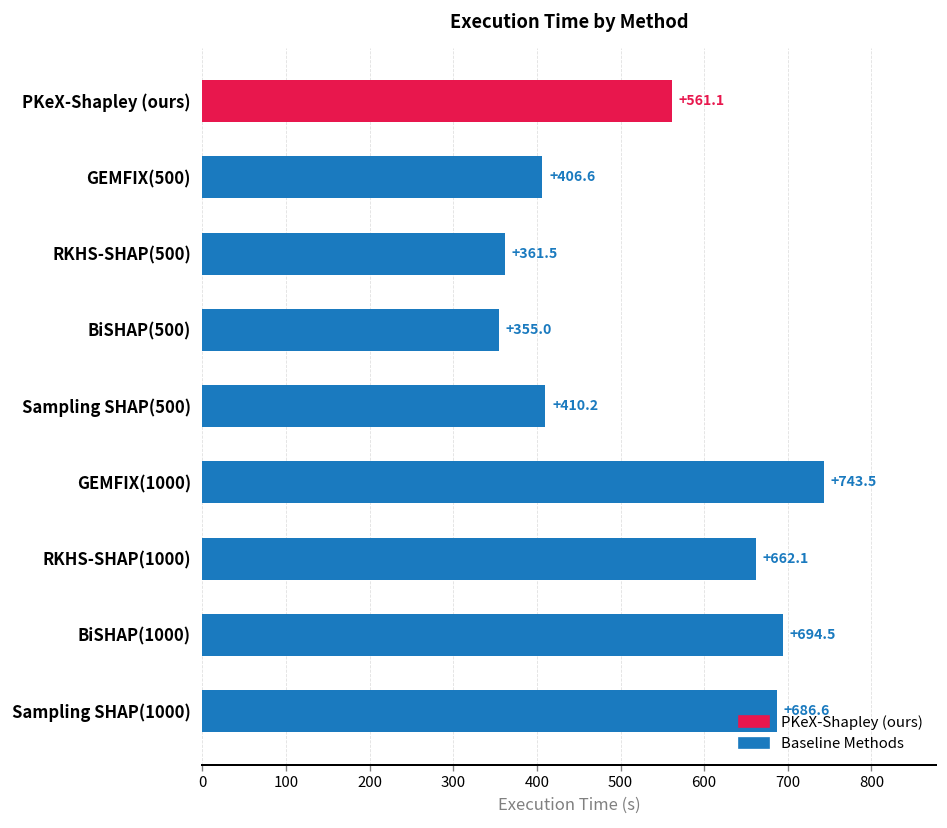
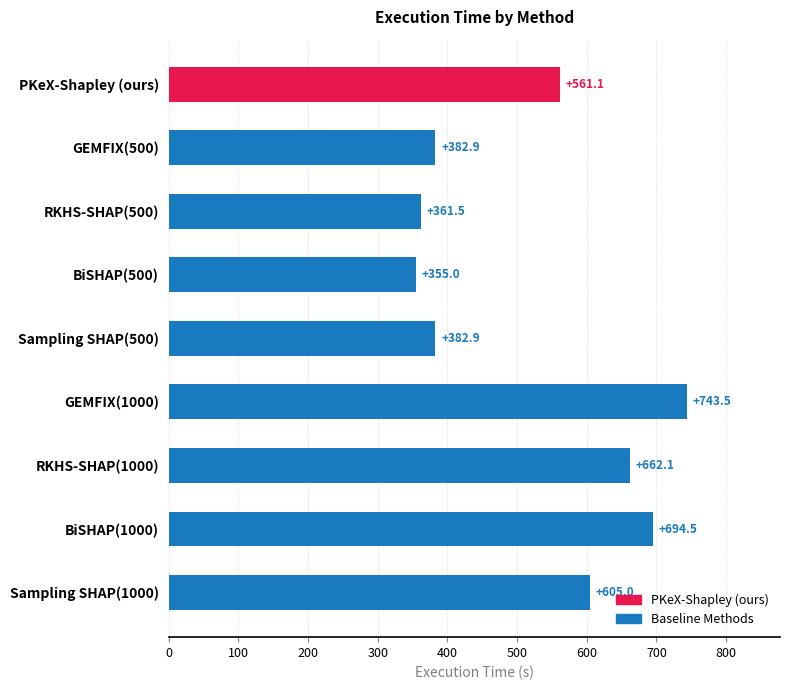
GEMFIX(500): +406.6 -> +382.9
Sampling SHAP(500): +410.2 -> +382.9
Sampling SHAP(1000): +686.6 -> +605.0
